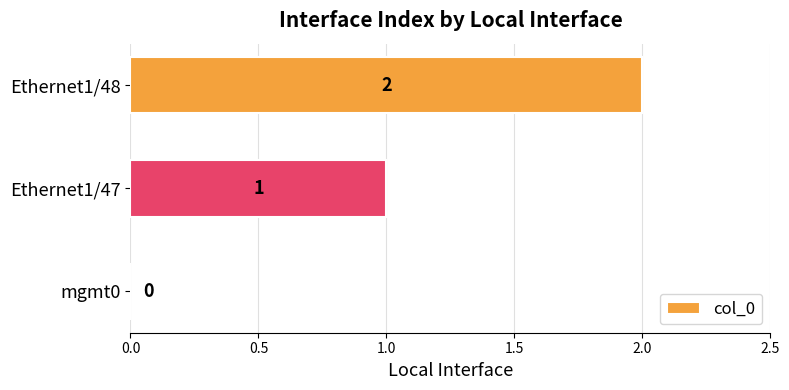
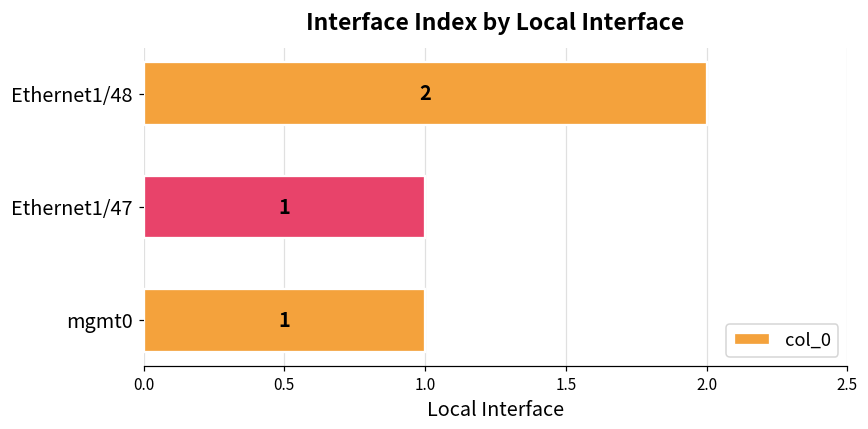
mgmt0: 0 -> 1
